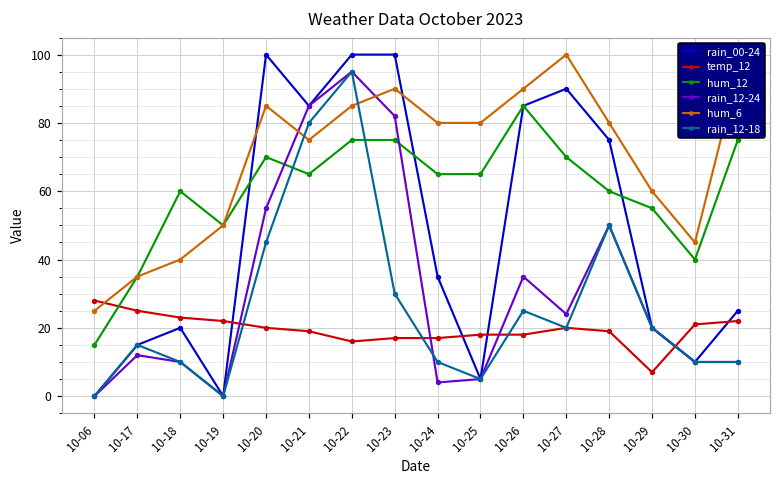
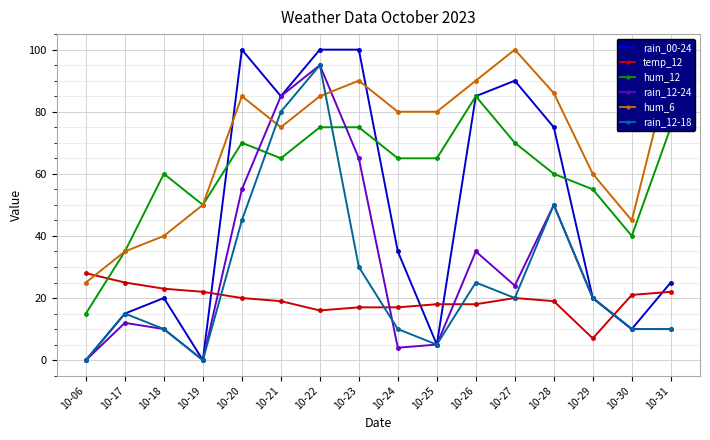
rain_12-24, 10-23: 82 -> 65
hum_6, 10-28: 80 -> 86
